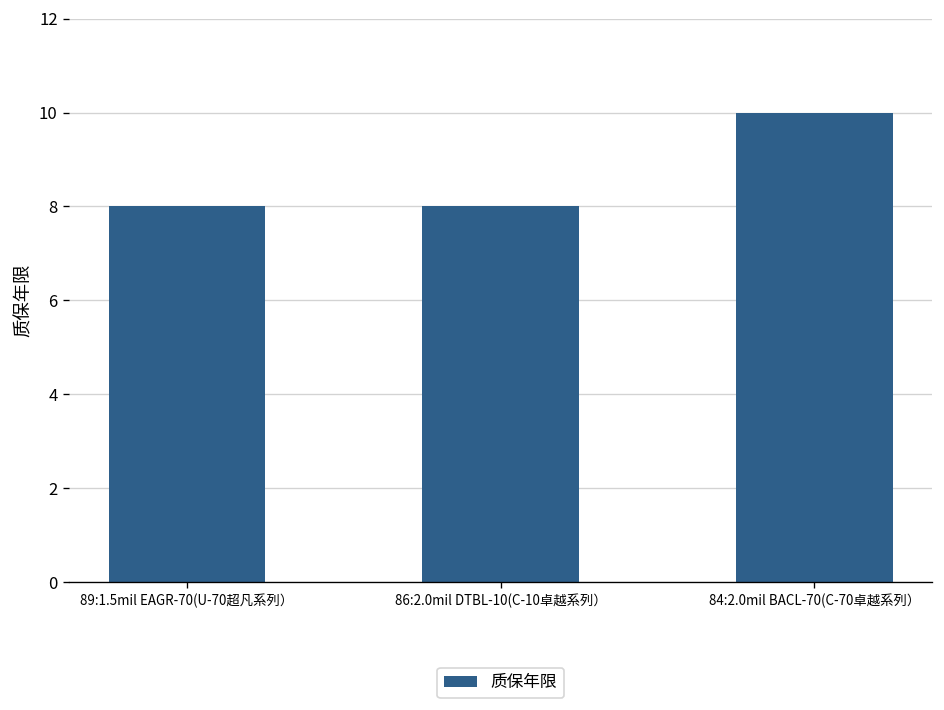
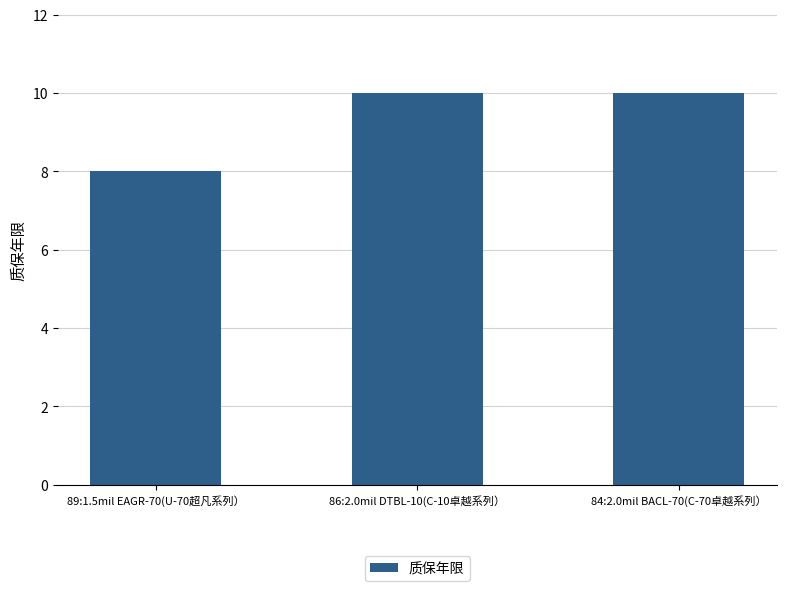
86:2.0mil DTBL-10(C-10卓越系列）: 8 -> 10
